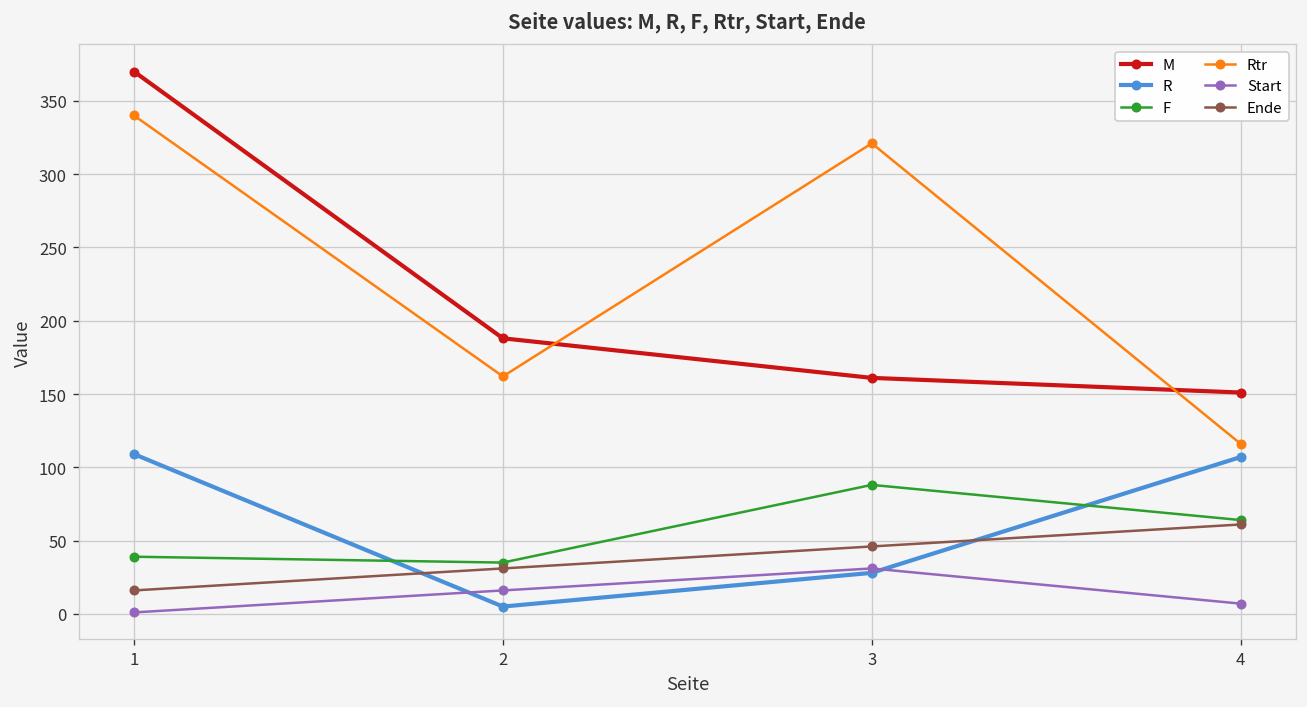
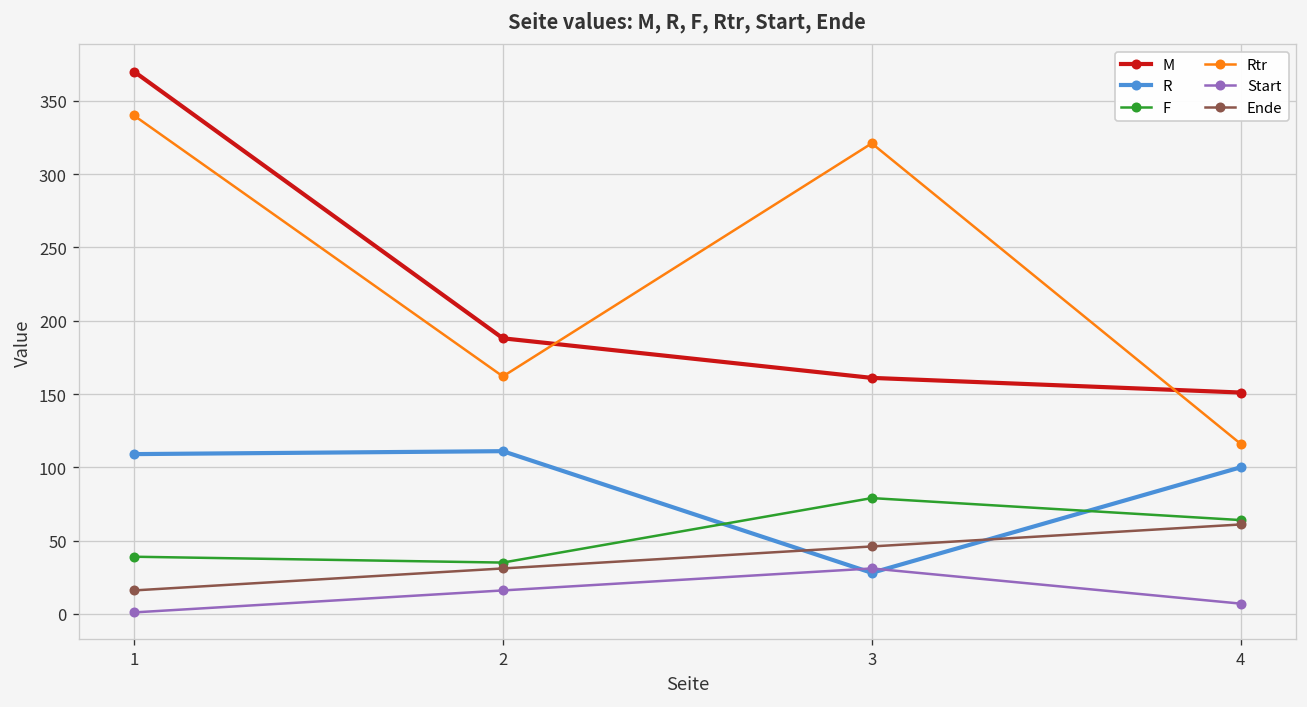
R, 2: 5 -> 111
F, 3: 88 -> 79
R, 4: 107 -> 100
